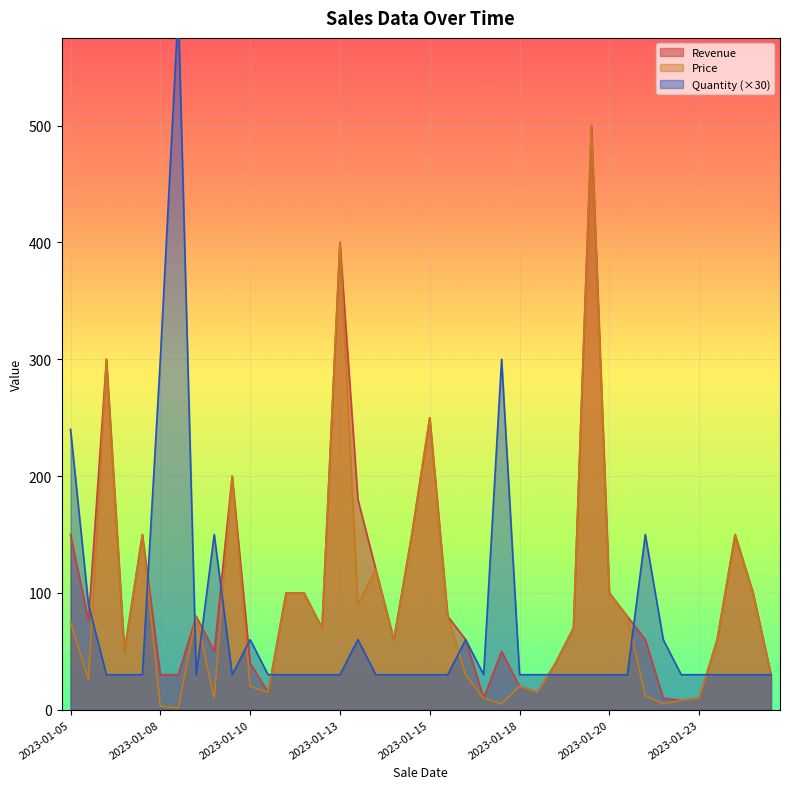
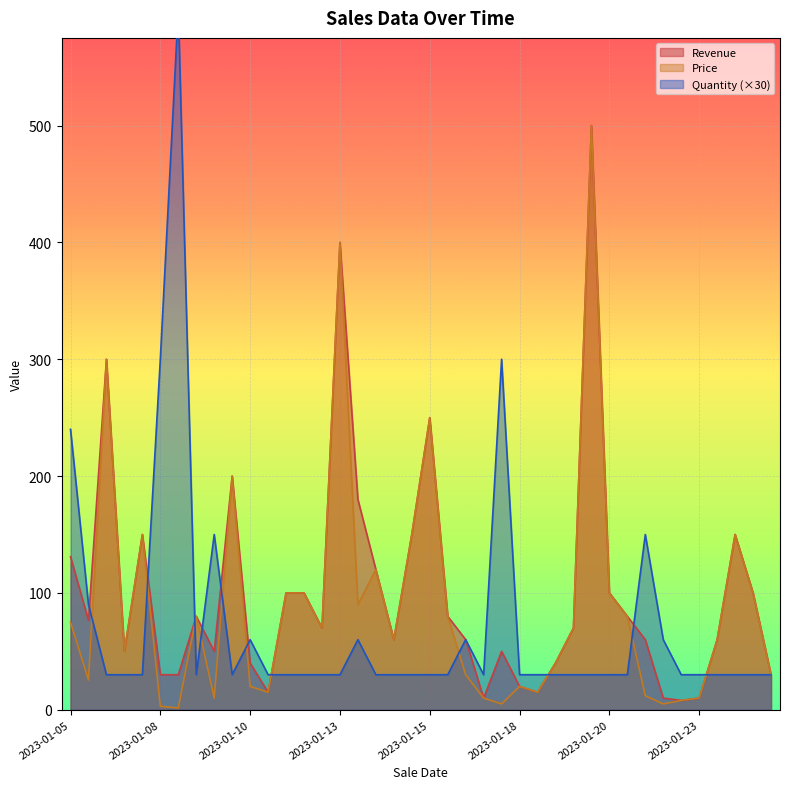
Revenue, 2023-01-05: 150 -> 131
